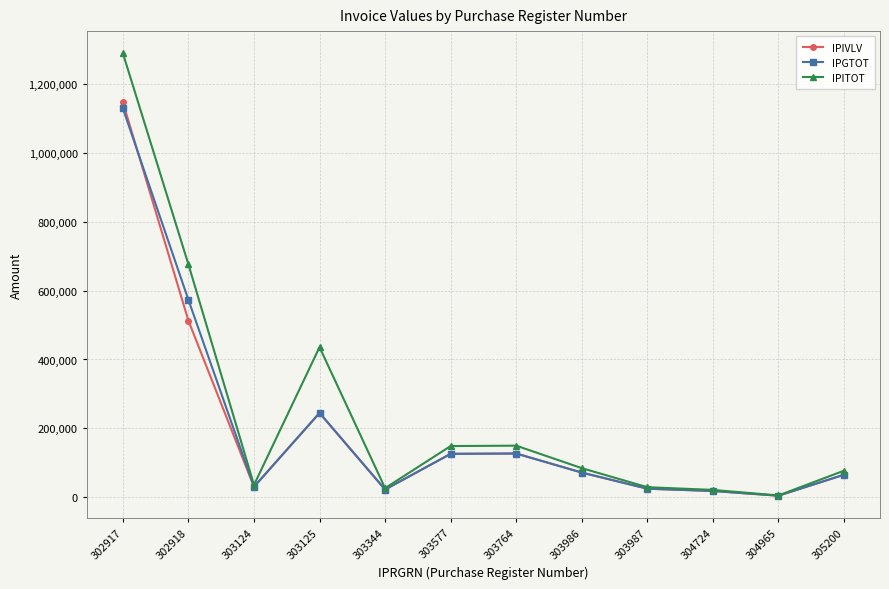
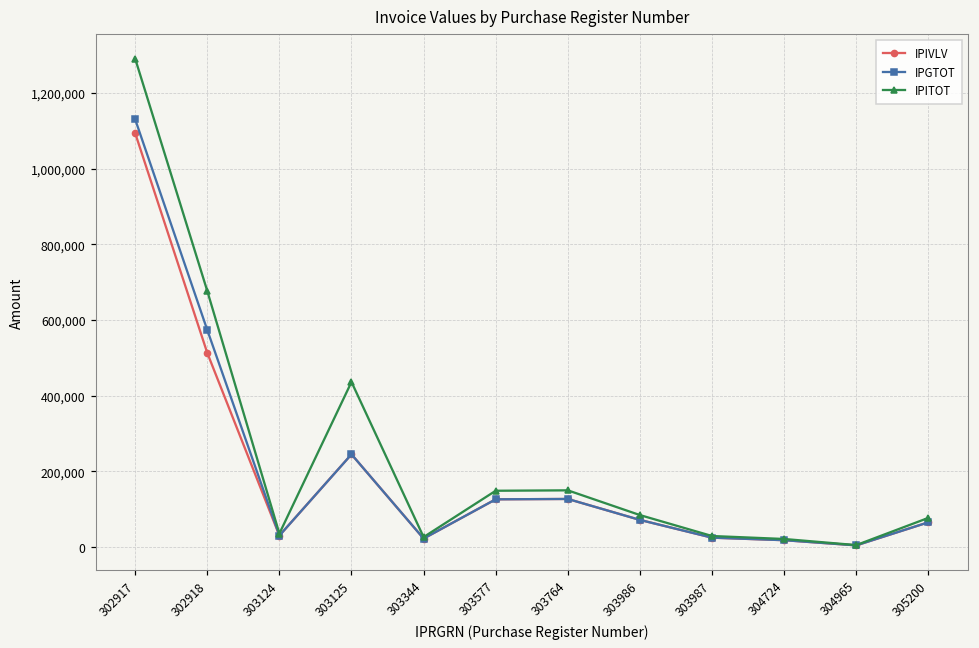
IPIVLV, 302917: 1,150,000 -> 1,090,000
